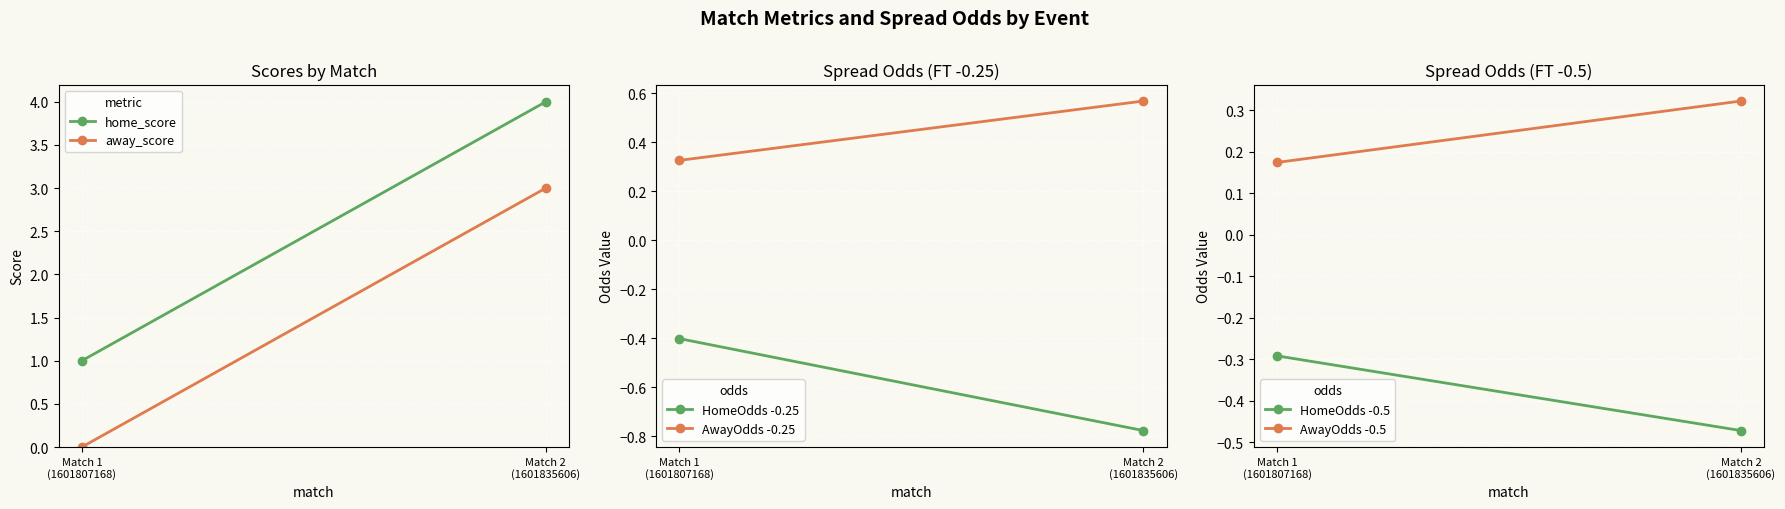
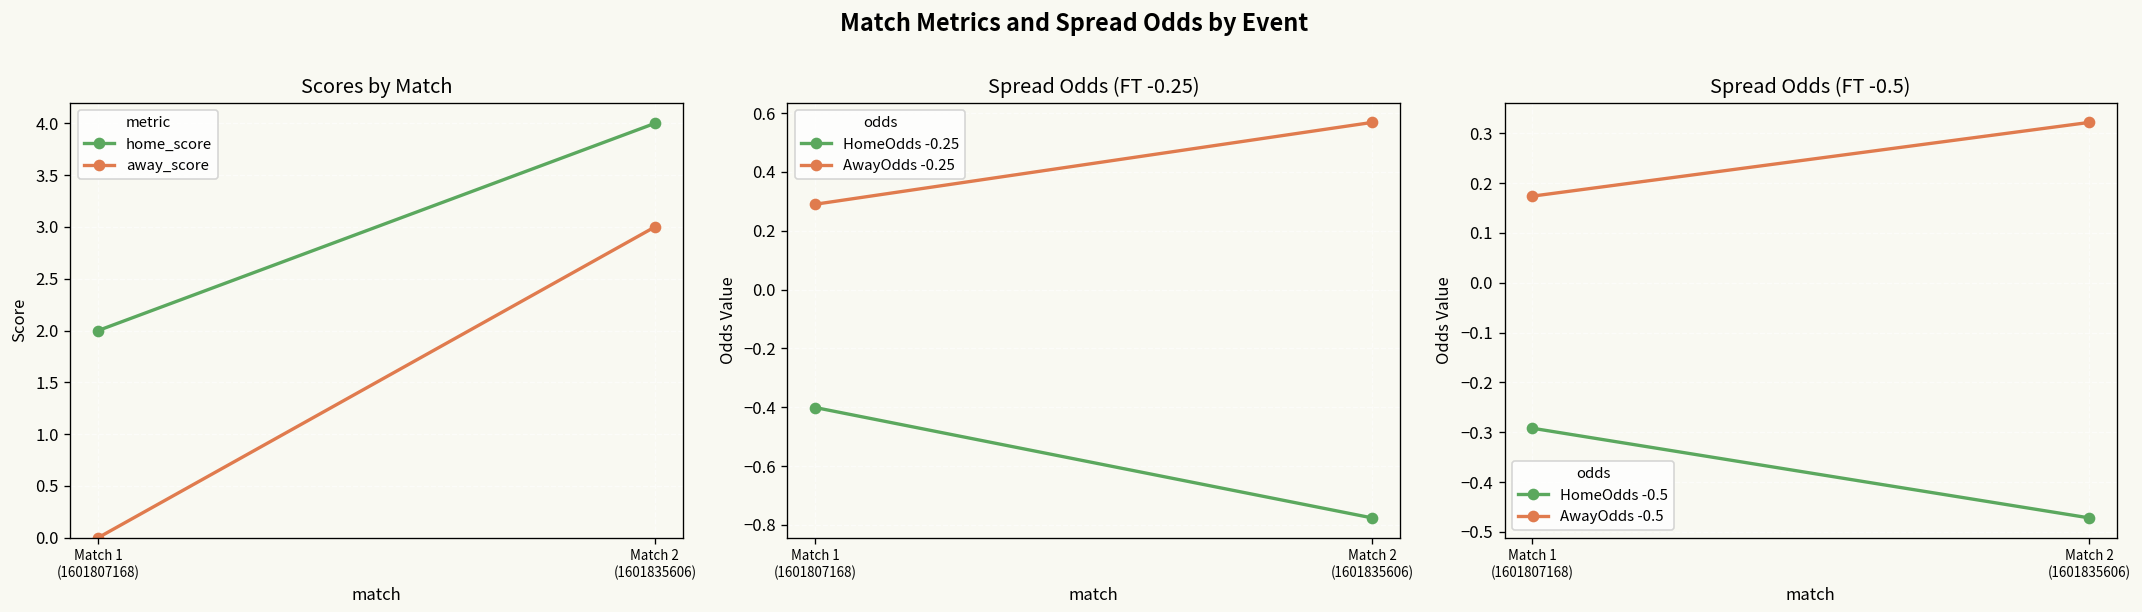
Scores by Match, home_score, Match 1 (1601807168): 1 -> 2
Spread Odds (FT -0.25), AwayOdds -0.25, Match 1 (1601807168): 0.33 -> 0.29
